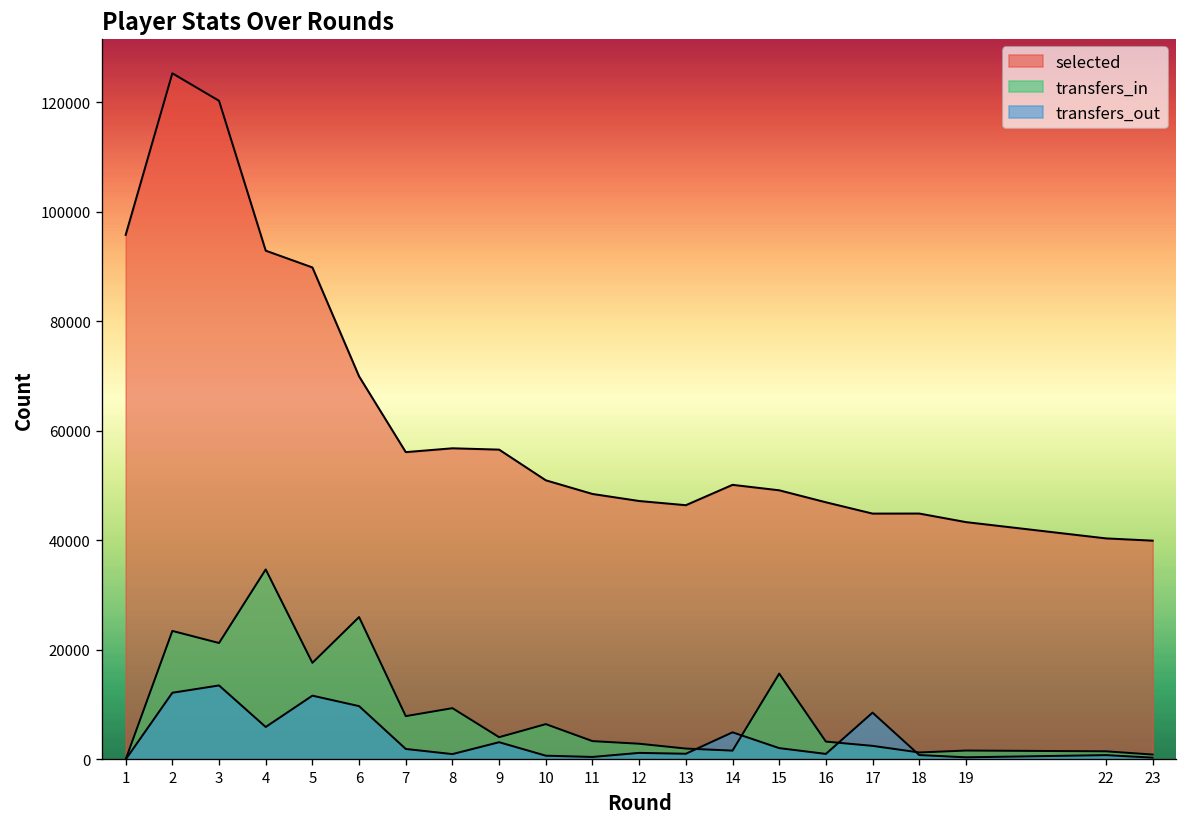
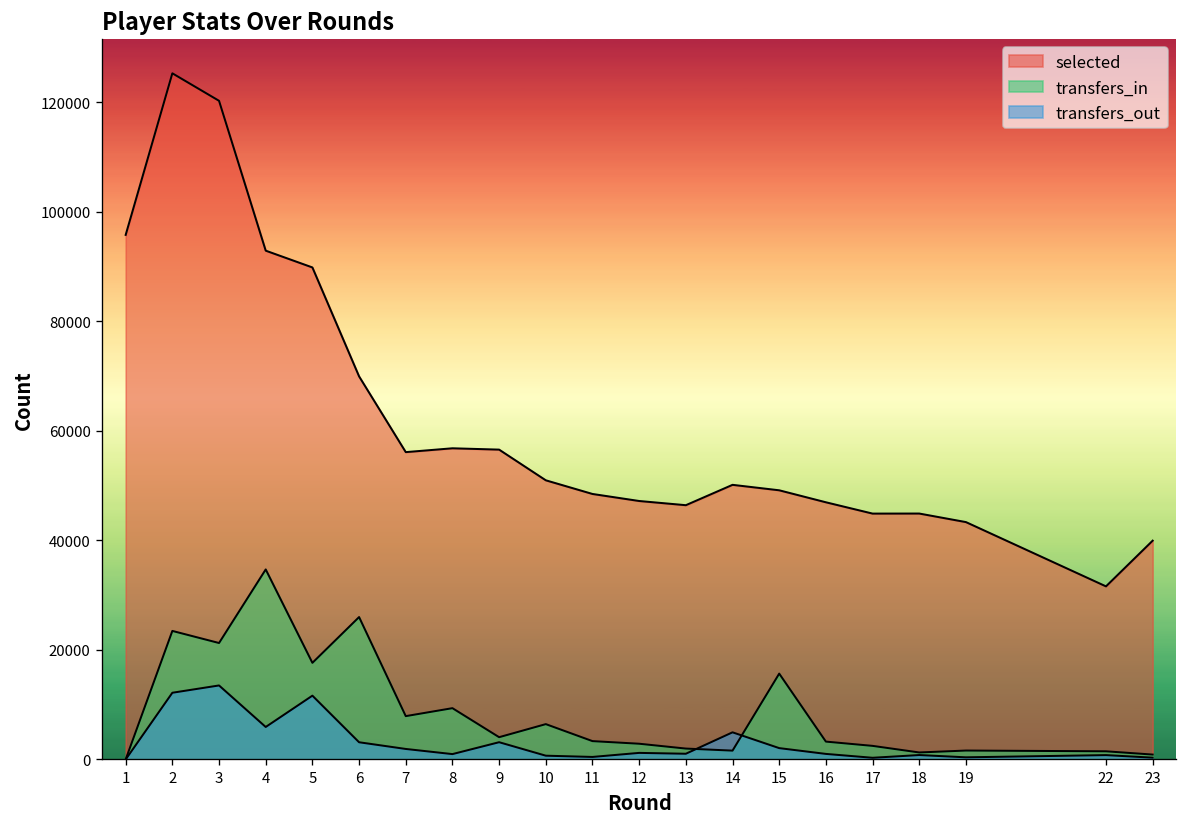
transfers_out, 6: 10000 -> 3000
transfers_out, 17: 9000 -> 0
selected, 22: 40000 -> 32000
